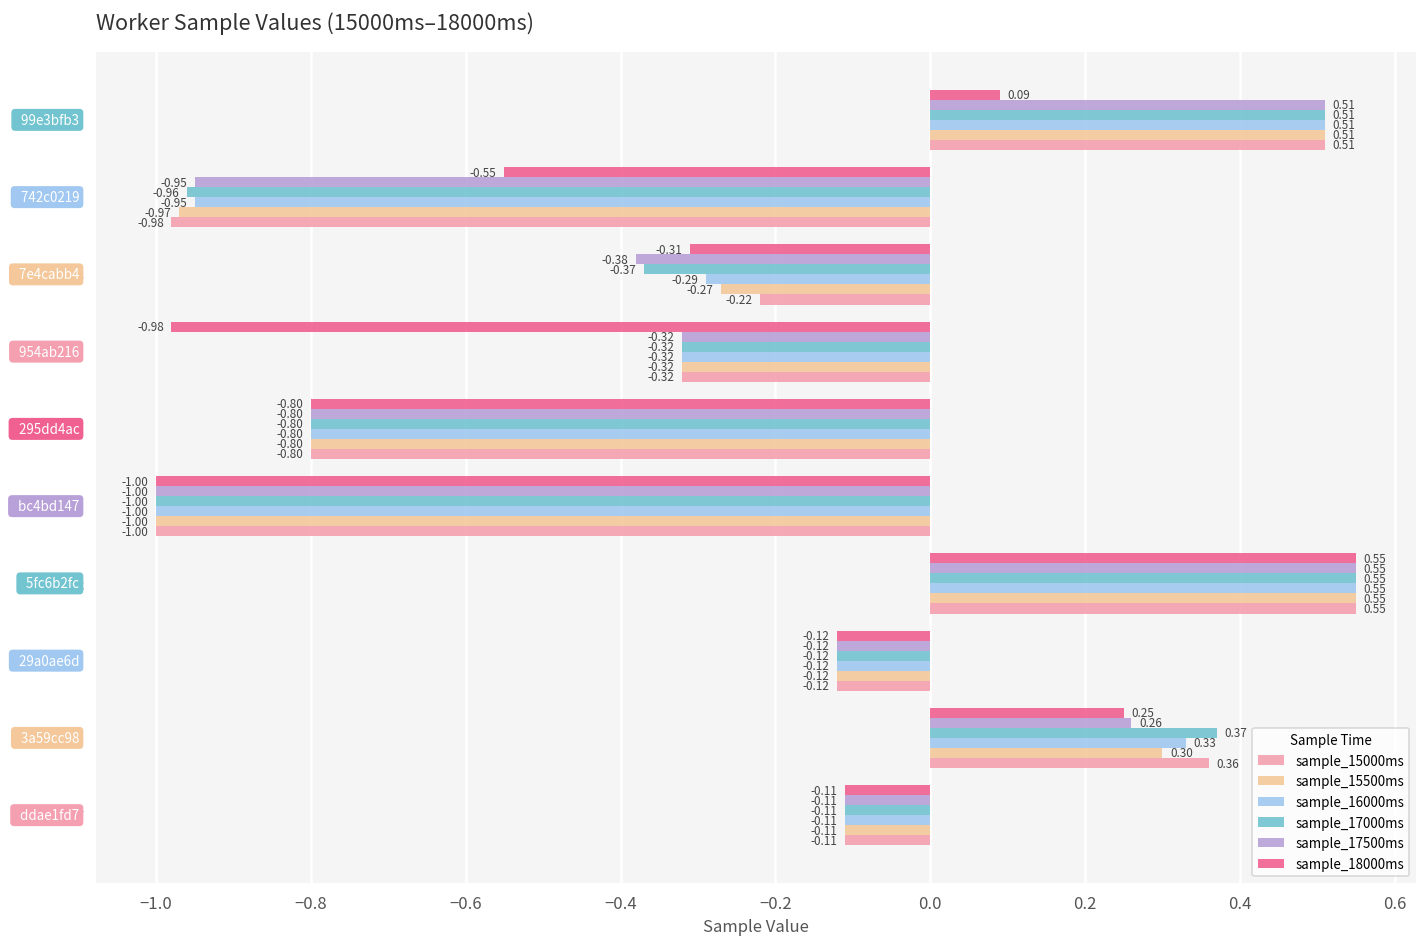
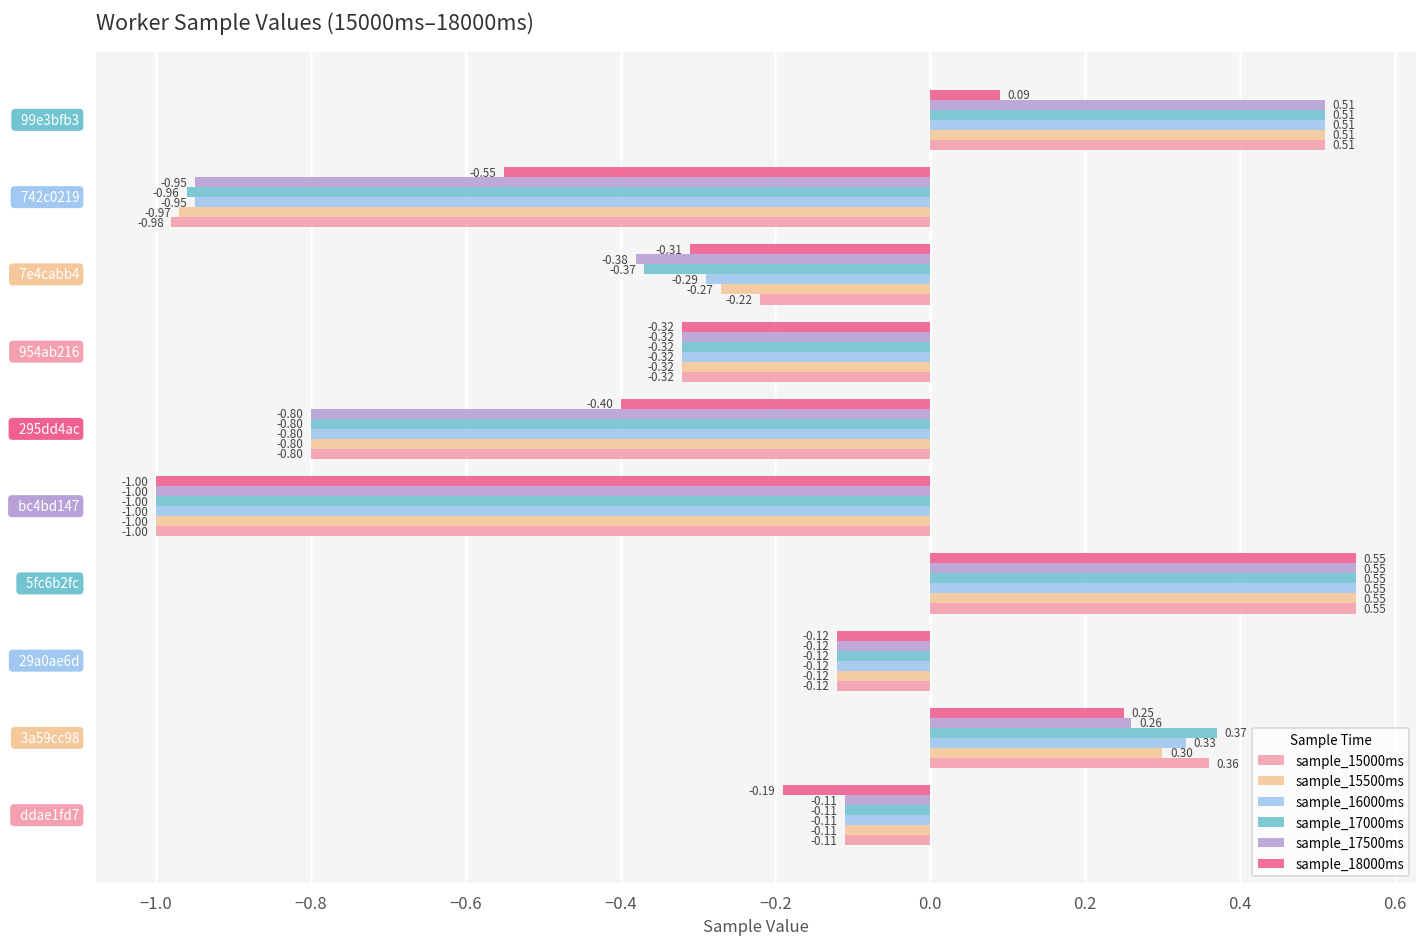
sample_18000ms, 954ab216: -0.98 -> -0.32
sample_18000ms, 295dd4ac: -0.80 -> -0.40
sample_18000ms, ddae1fd7: -0.11 -> -0.19
